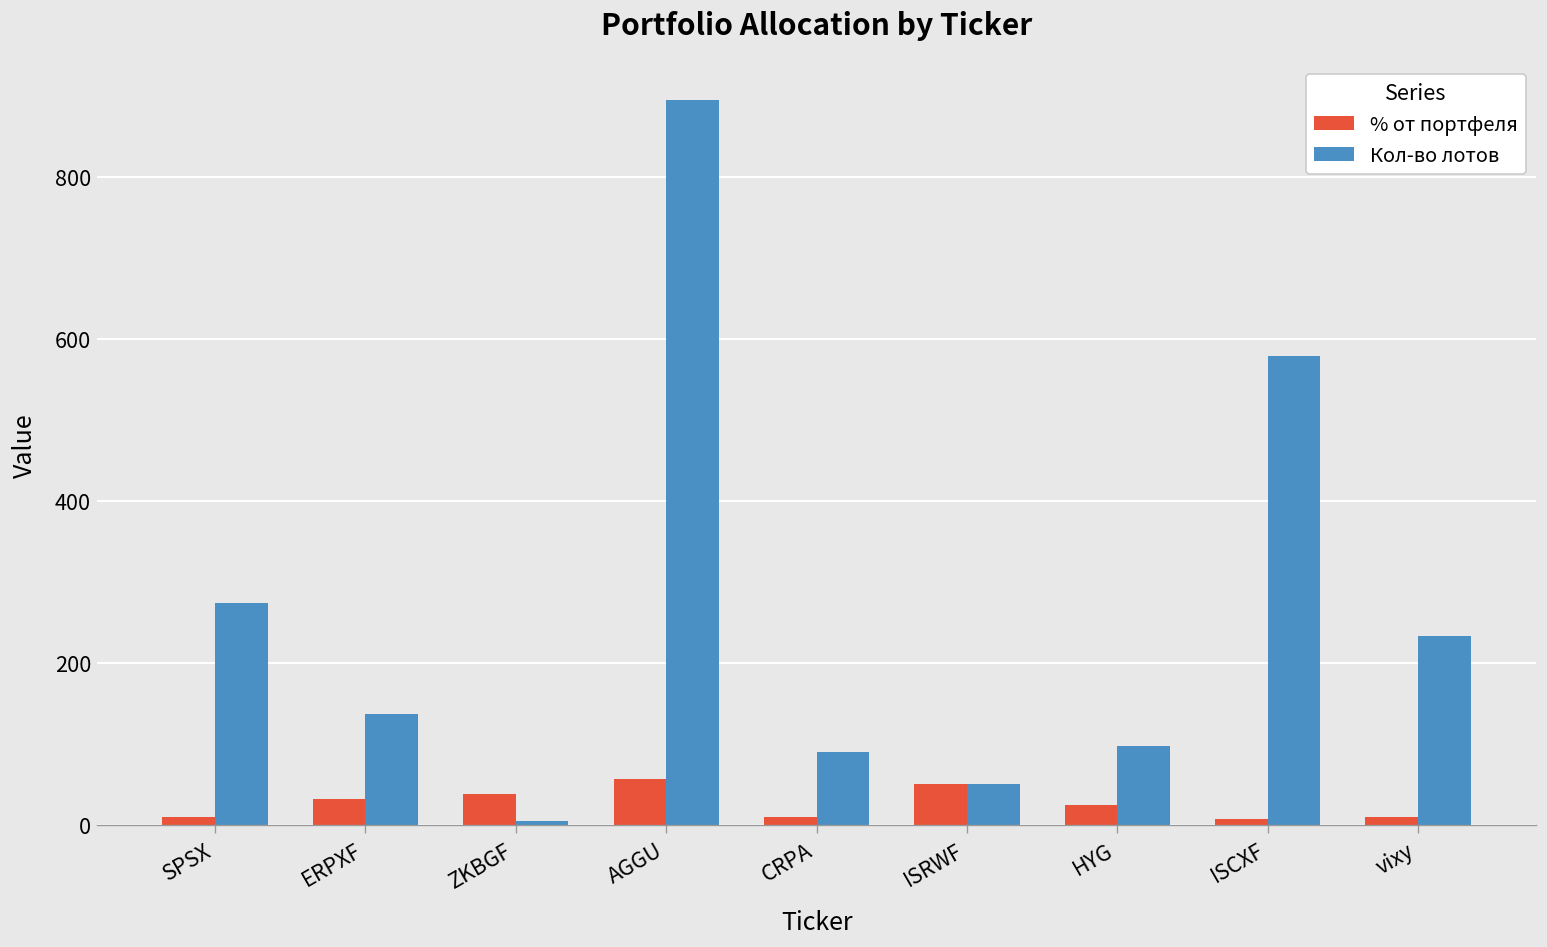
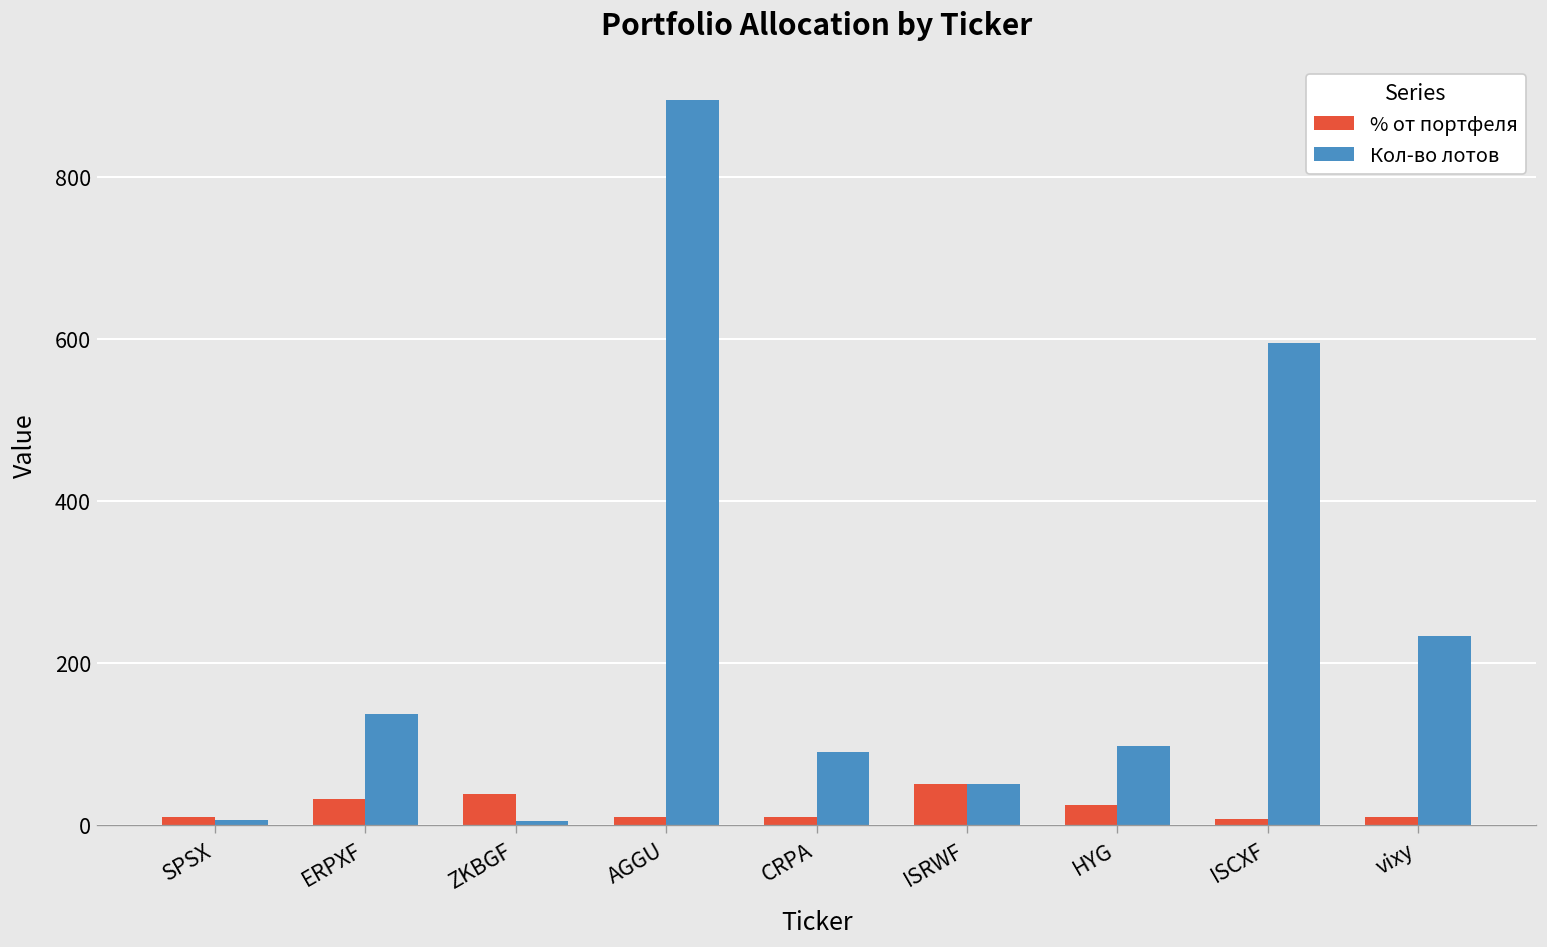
Кол-во лотов, SPSX: 270 -> 10
% от портфеля, AGGU: 60 -> 10
Кол-во лотов, ISCXF: 580 -> 600
